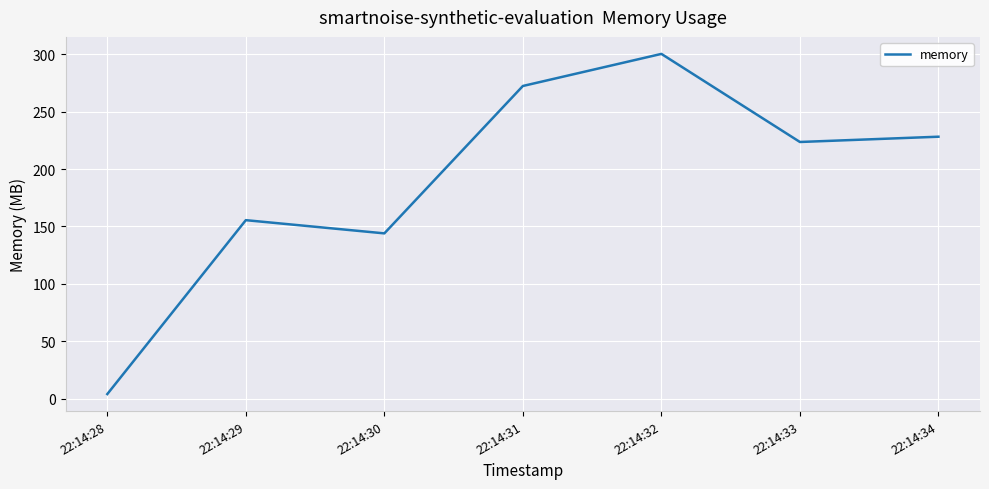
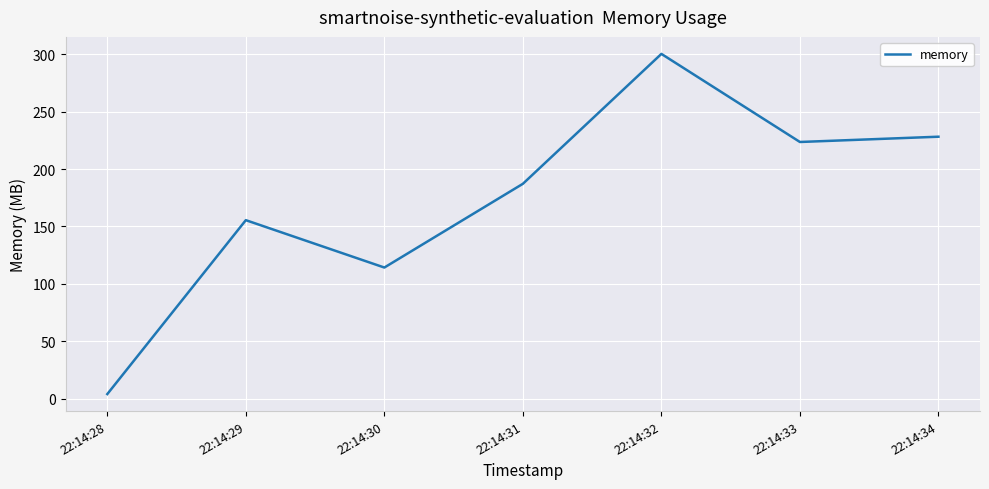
22:14:30: 144 -> 114
22:14:31: 272 -> 187
